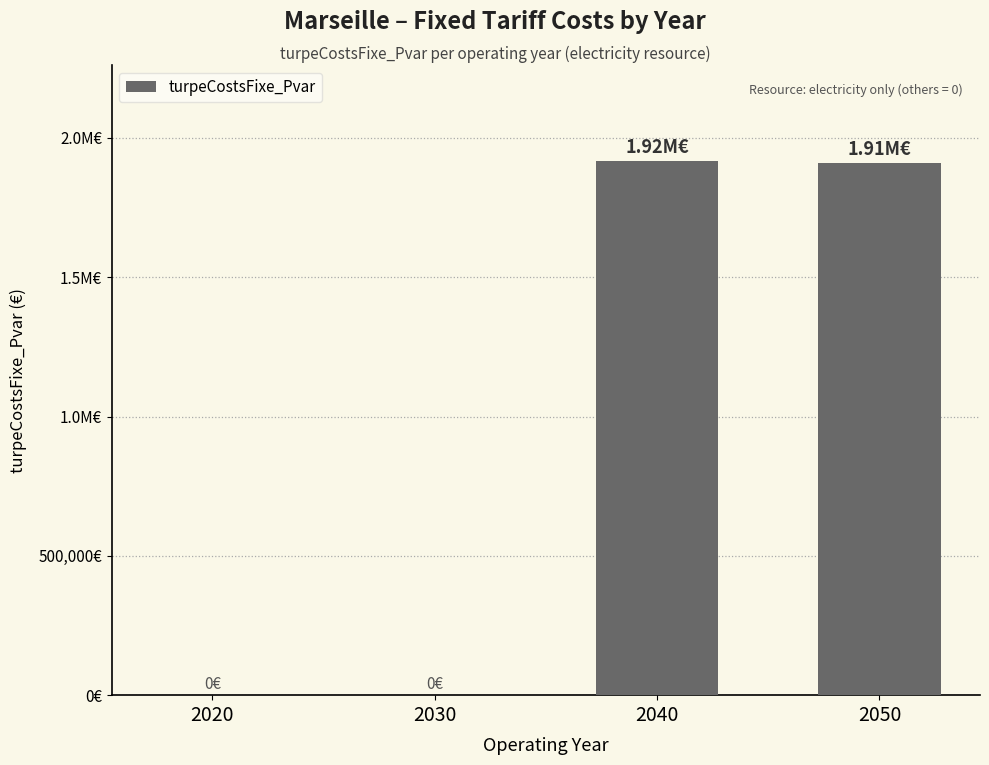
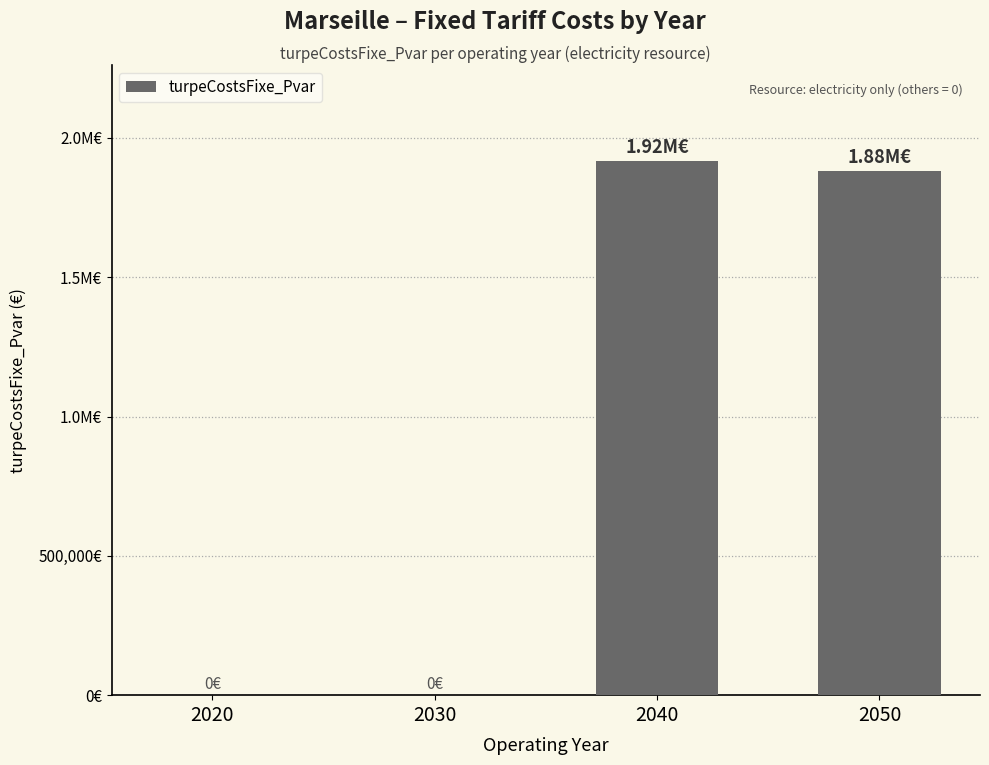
2050: 1.91M€ -> 1.88M€
